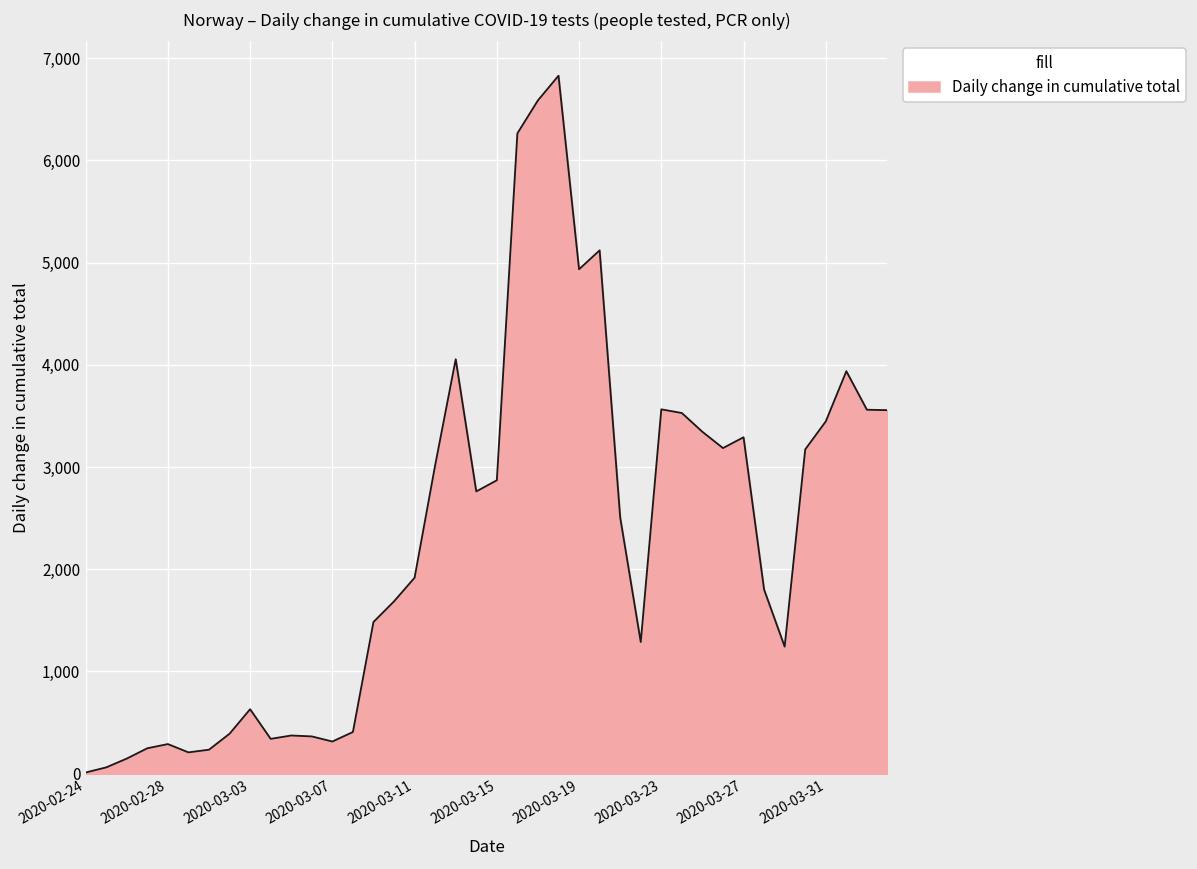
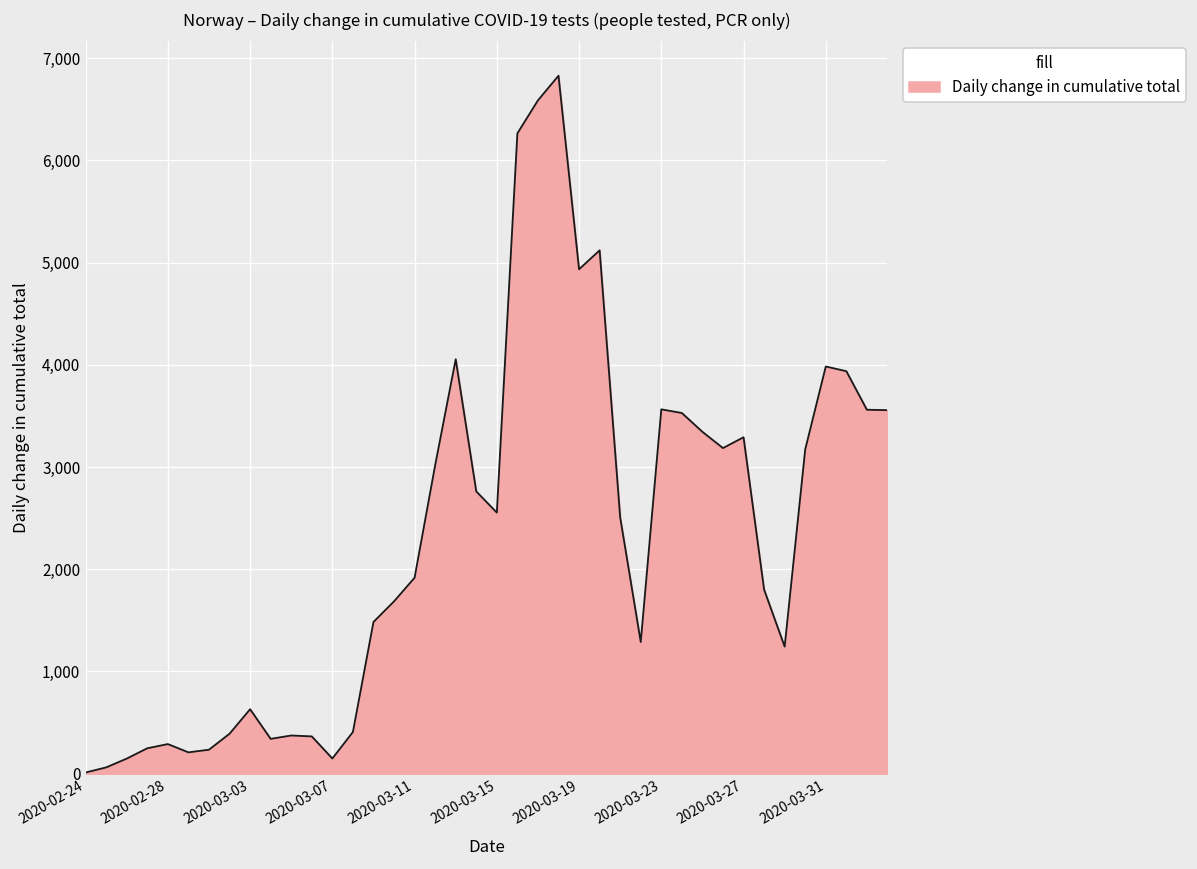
2020-03-07: 300 -> 100
2020-03-15: 2,900 -> 2,600
2020-03-31: 3,400 -> 4,000
